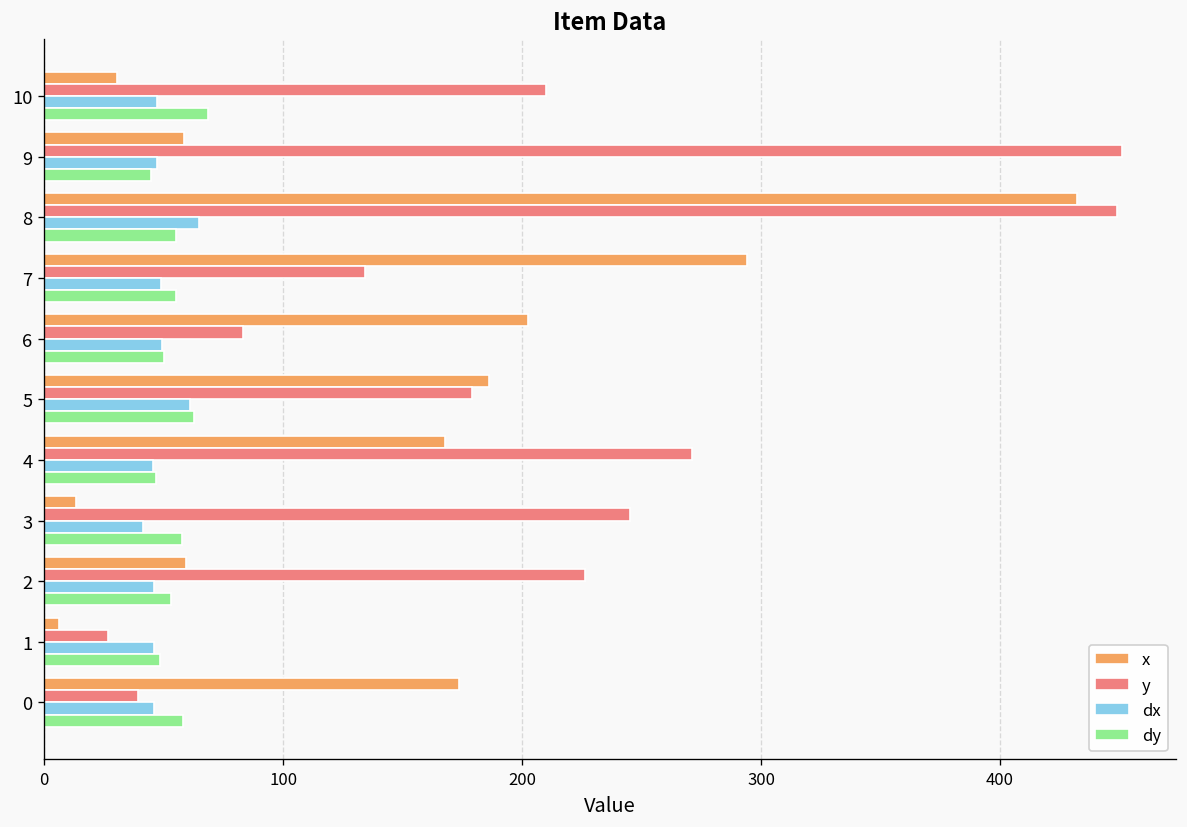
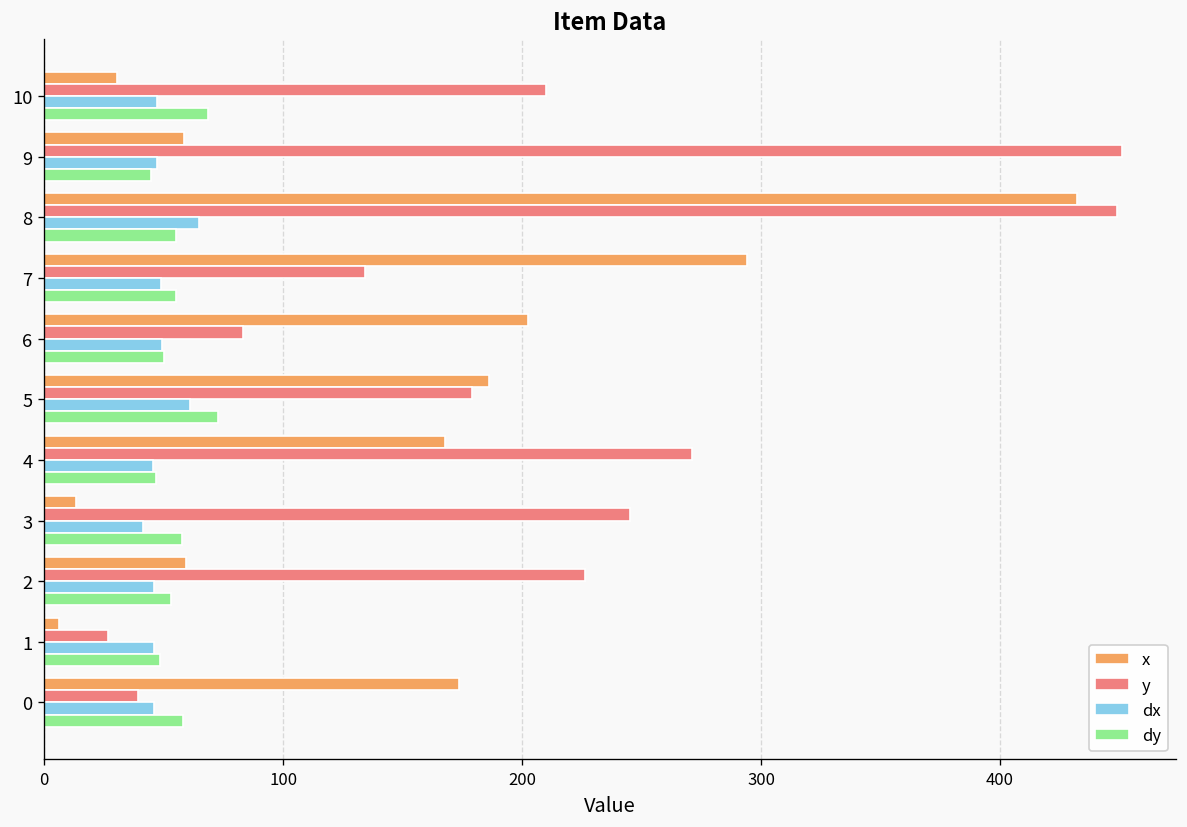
dy, 5: 63 -> 73
